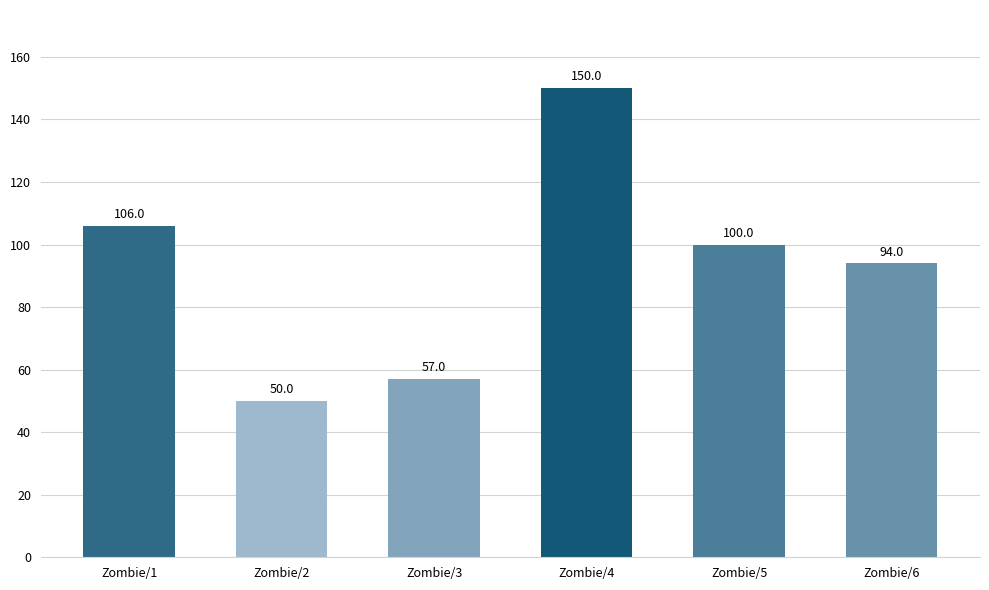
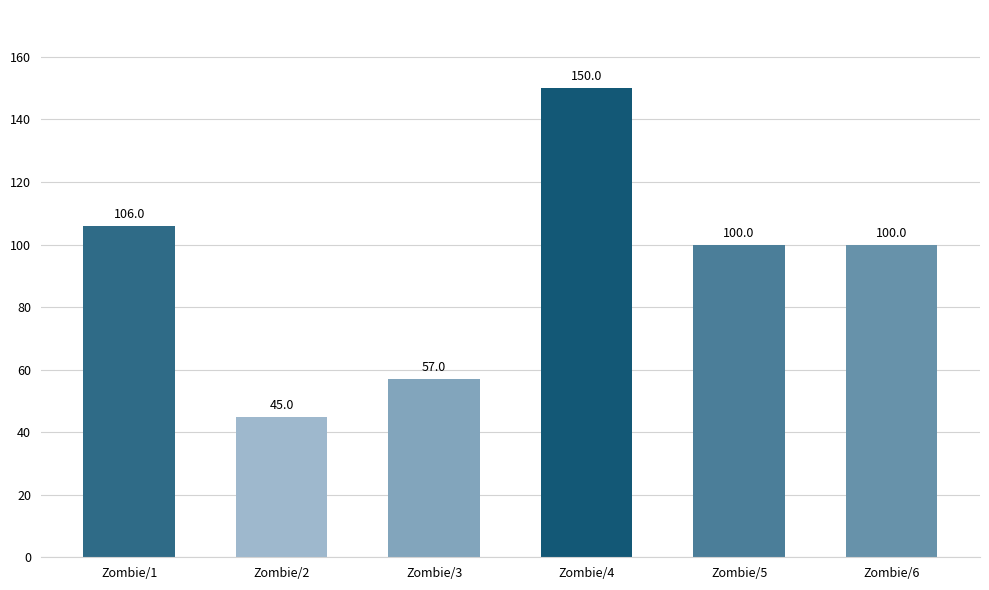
Zombie/2: 50.0 -> 45.0
Zombie/6: 94.0 -> 100.0
